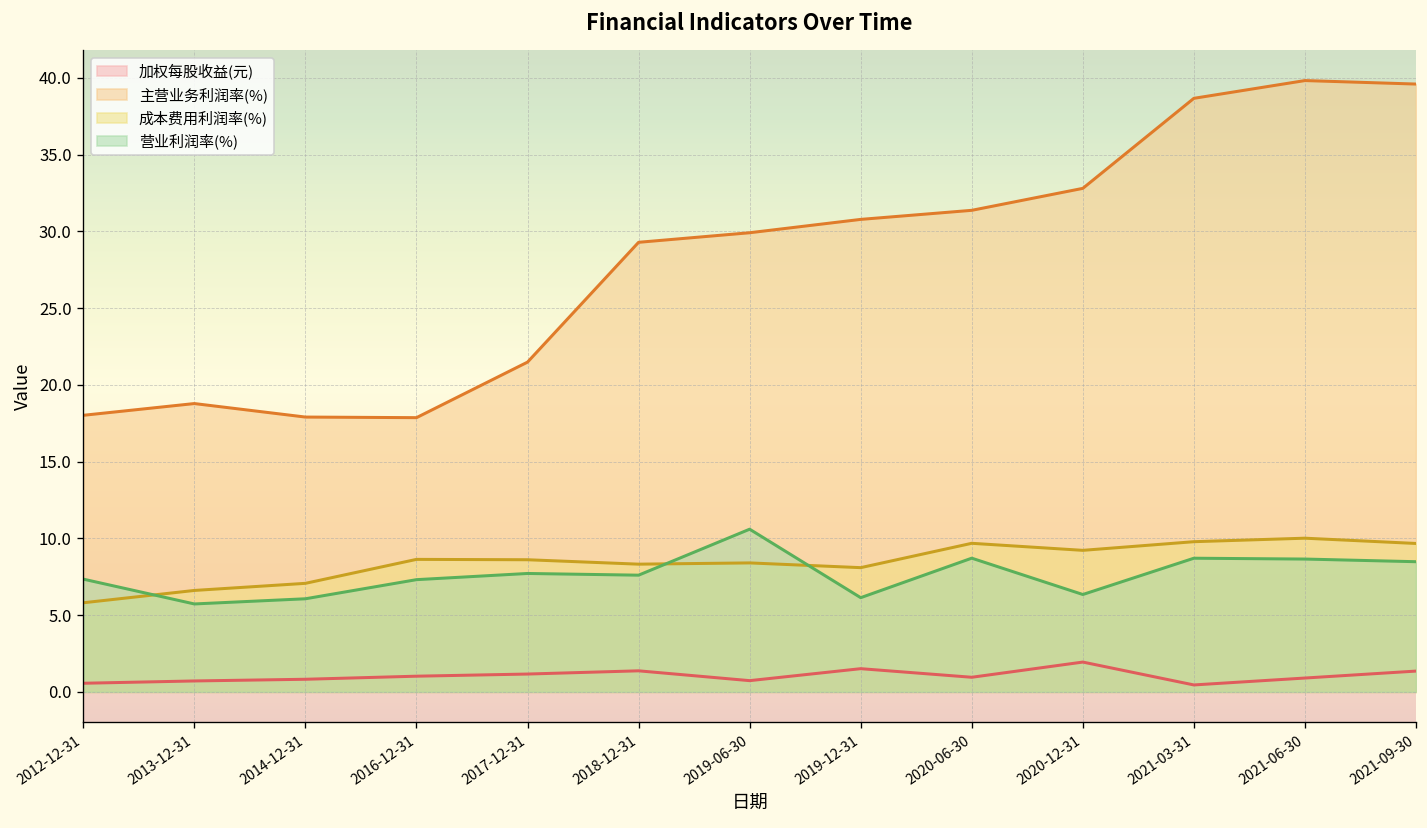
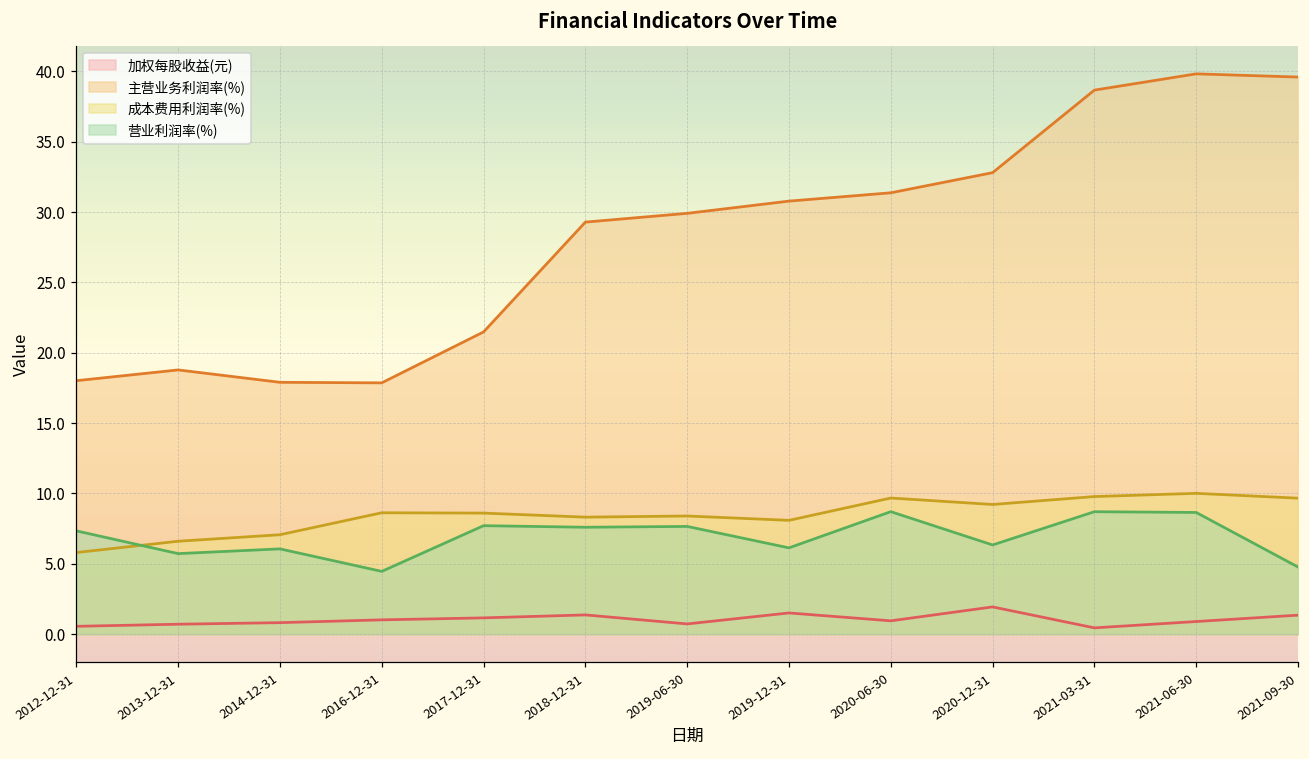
营业利润率(%), 2016-12-31: 7.3 -> 4.5
营业利润率(%), 2019-06-30: 10.6 -> 7.7
营业利润率(%), 2021-09-30: 8.5 -> 4.8
